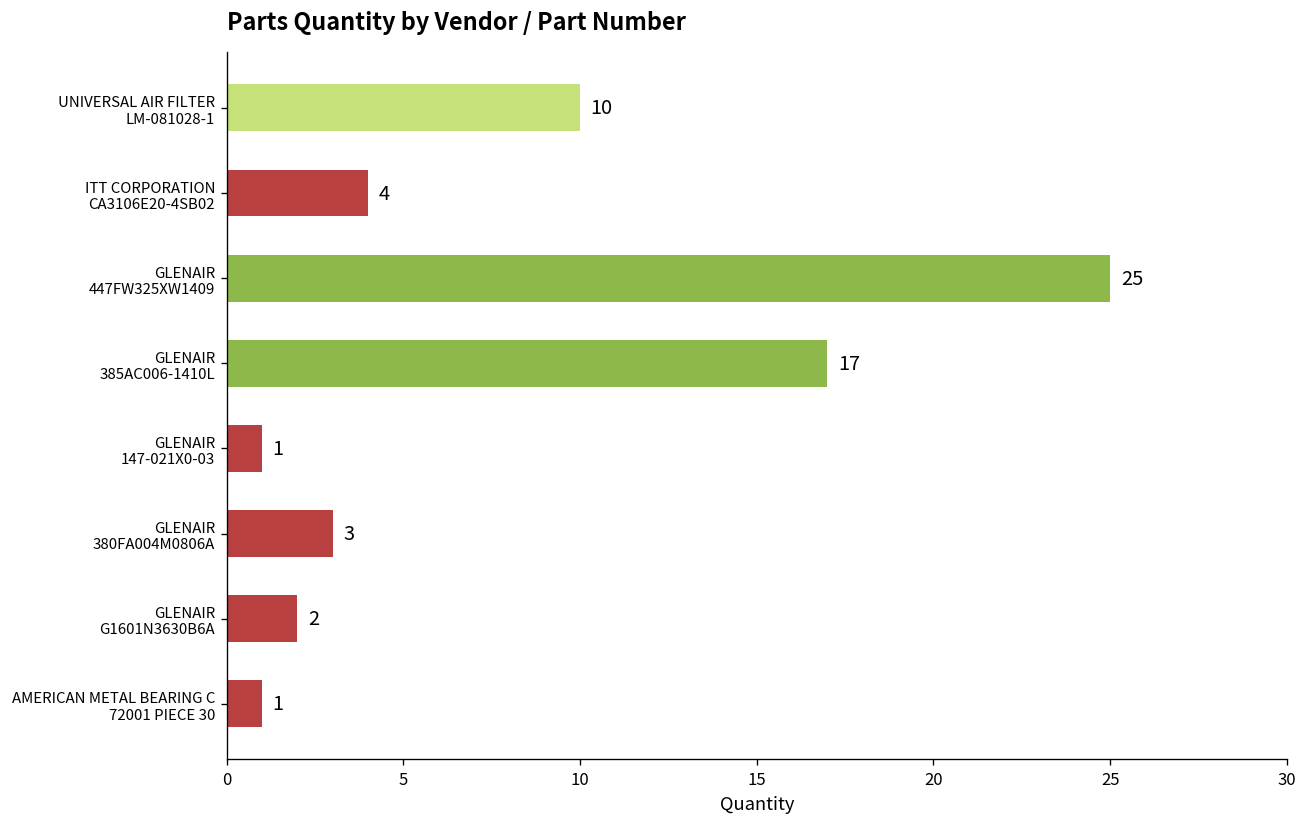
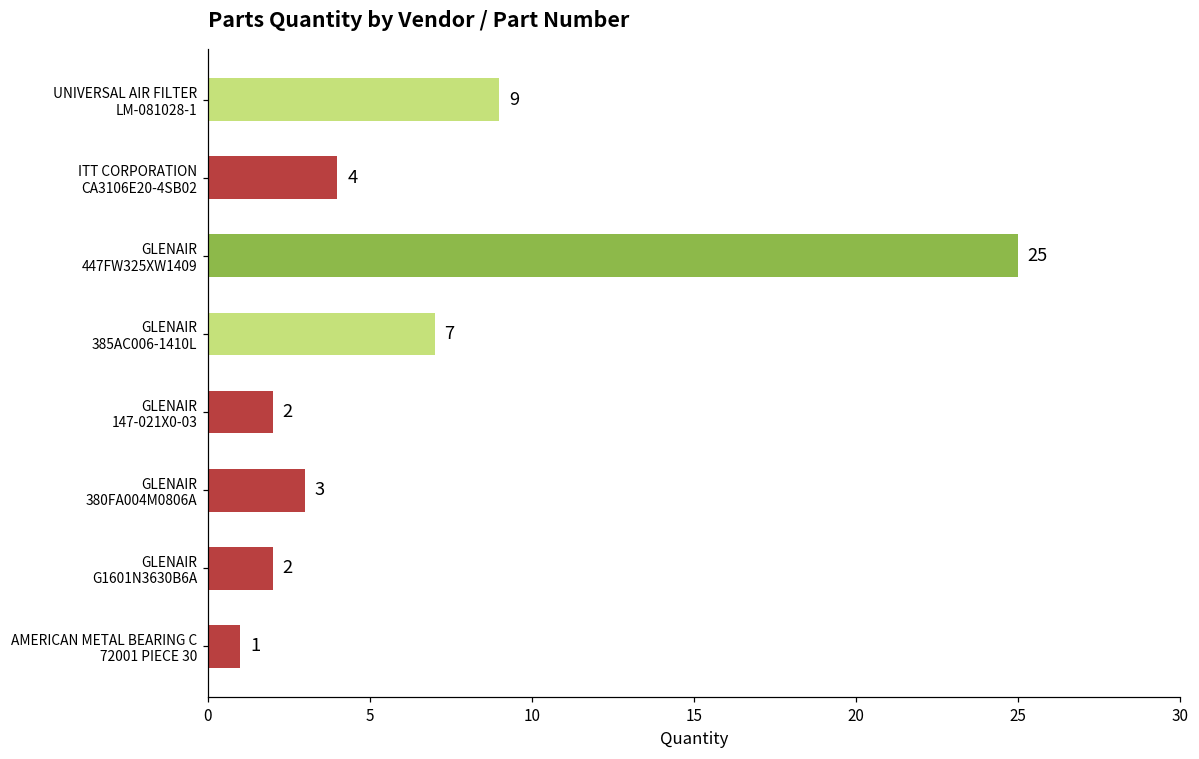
UNIVERSAL AIR FILTER LM-081028-1: 10 -> 9
GLENAIR 385AC006-1410L: 17 -> 7
GLENAIR 147-021X0-03: 1 -> 2
